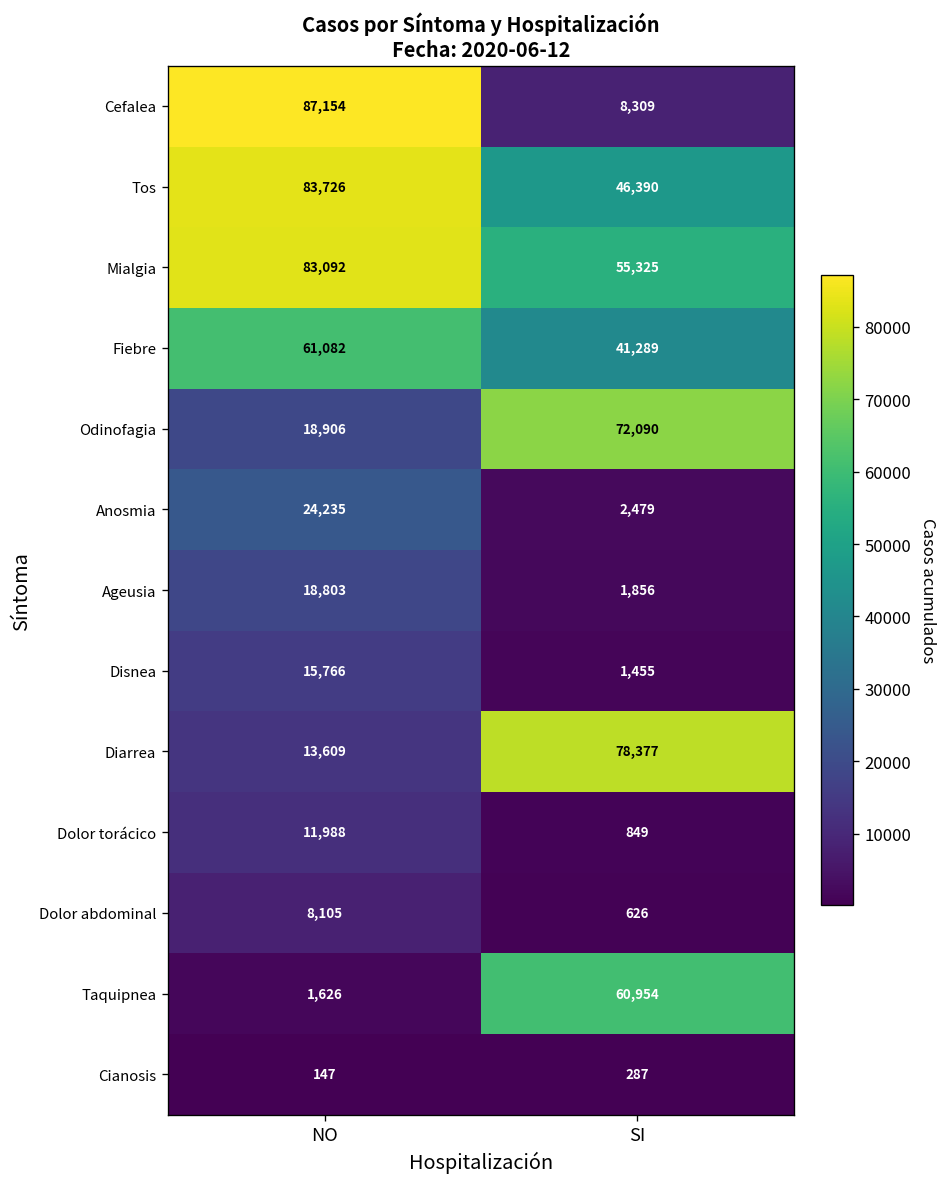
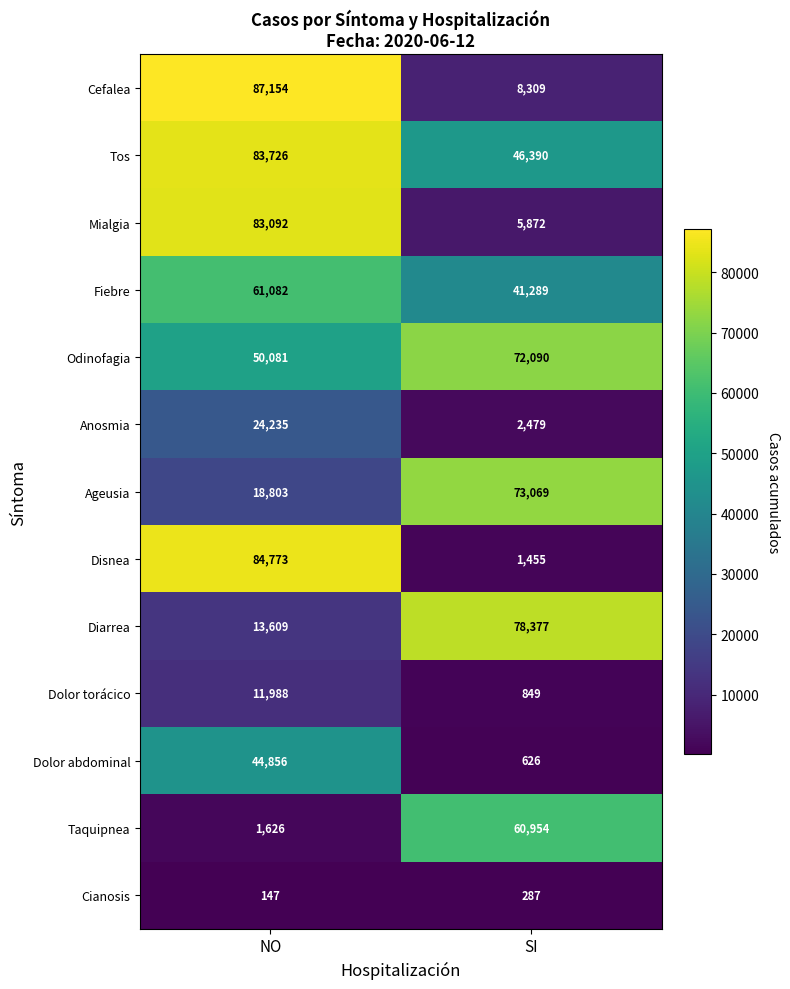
Mialgia, SI: 55,325 -> 5,872
Odinofagia, NO: 18,906 -> 50,081
Ageusia, SI: 1,856 -> 73,069
Disnea, NO: 15,766 -> 84,773
Dolor abdominal, NO: 8,105 -> 44,856
